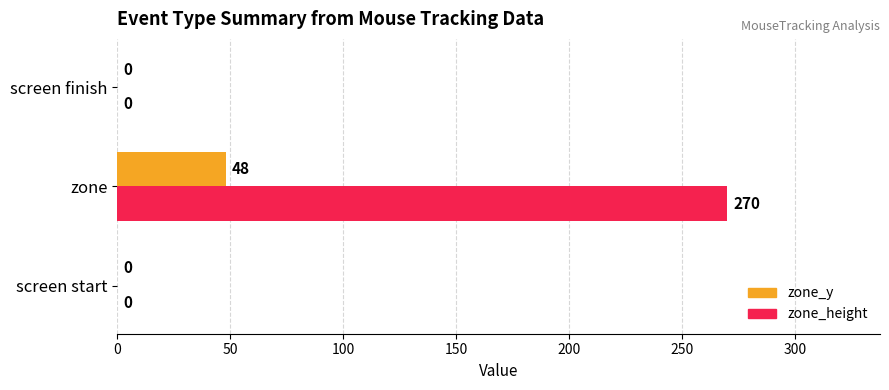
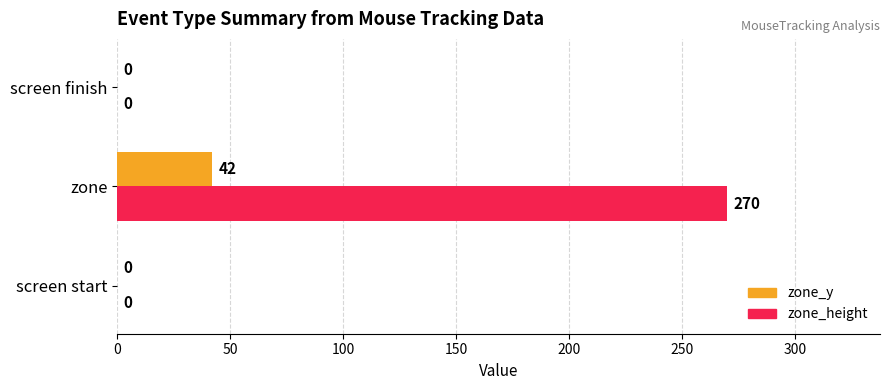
zone_y, zone: 48 -> 42
